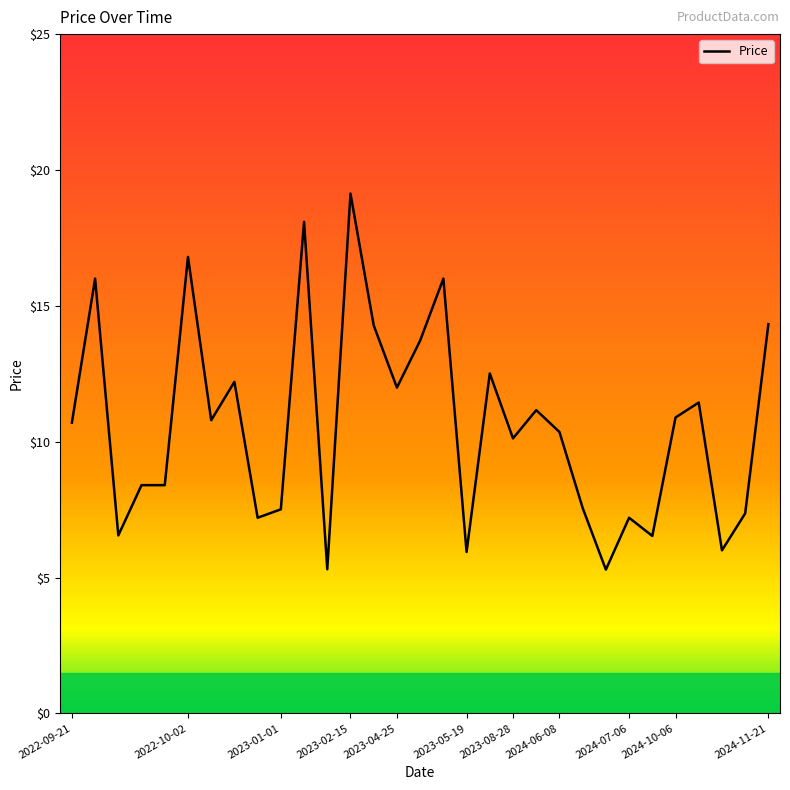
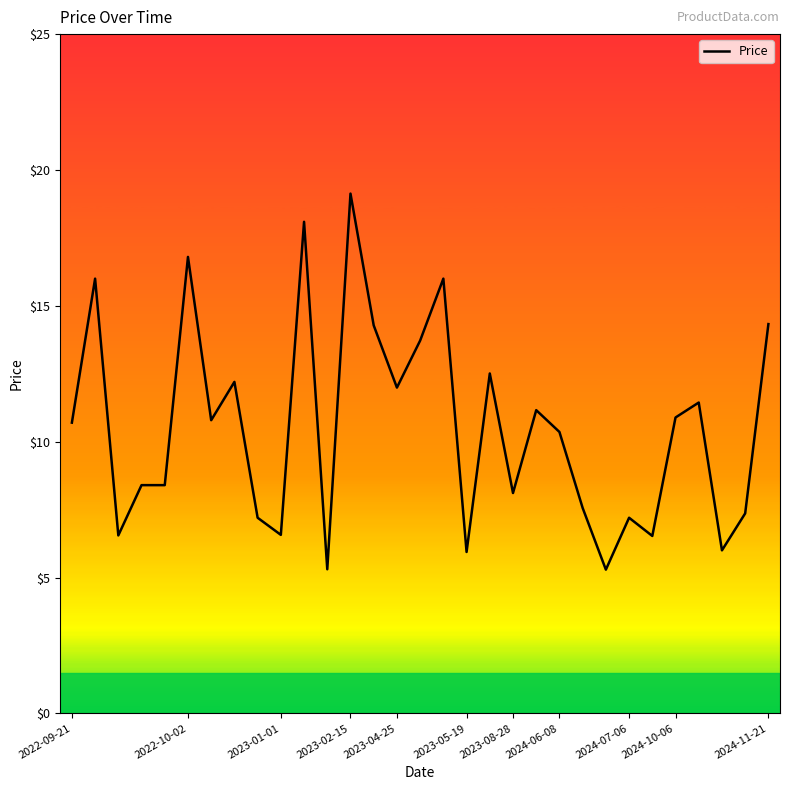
2023-01-01: $7.5 -> $6.6
2023-08-28: $10.1 -> $8.1
